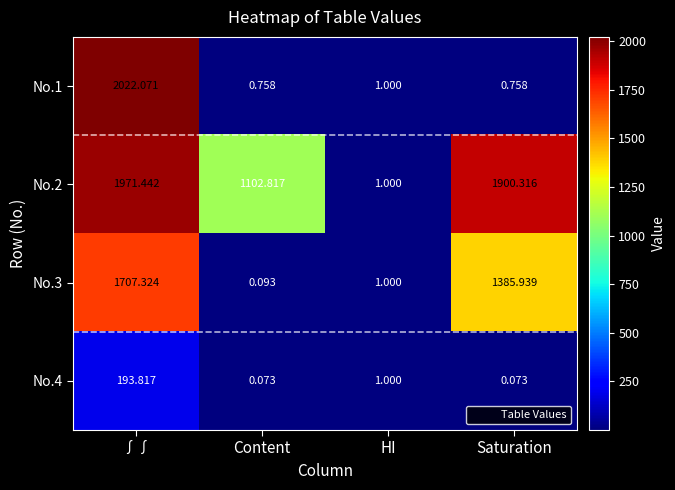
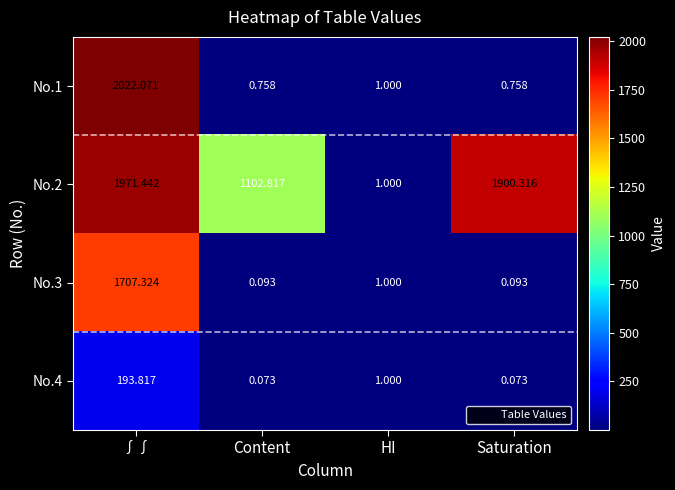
No.3, Saturation: 1385.939 -> 0.093
